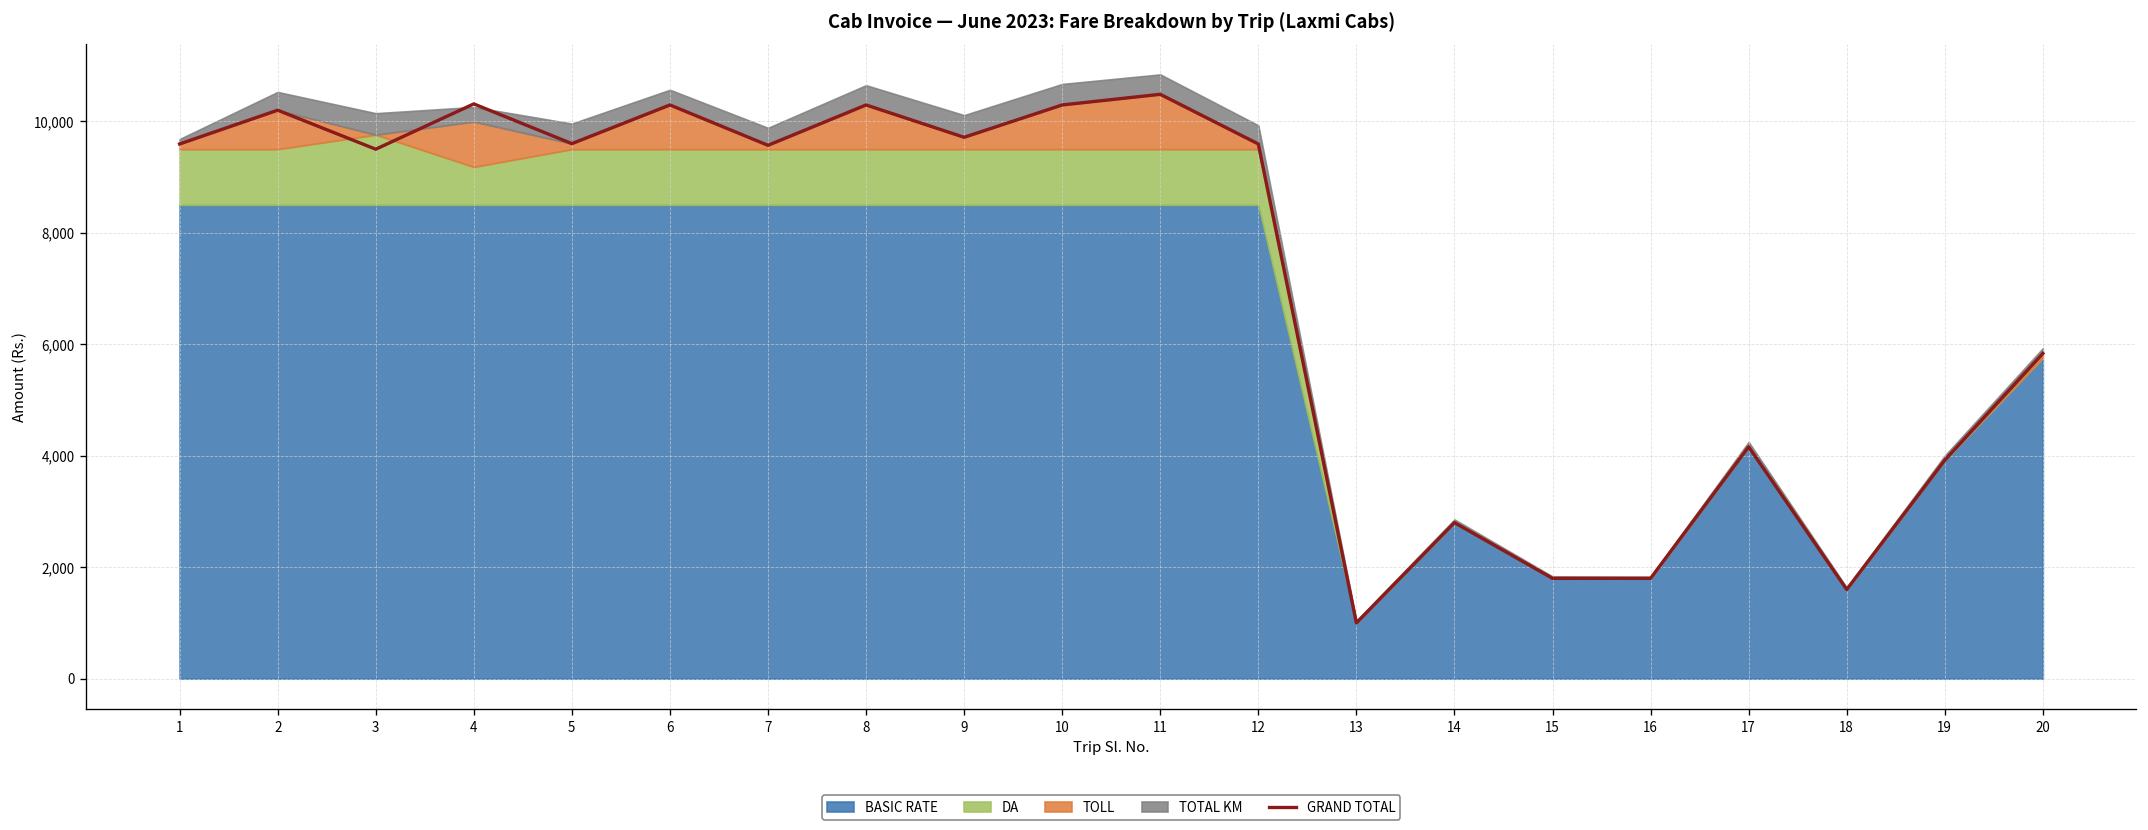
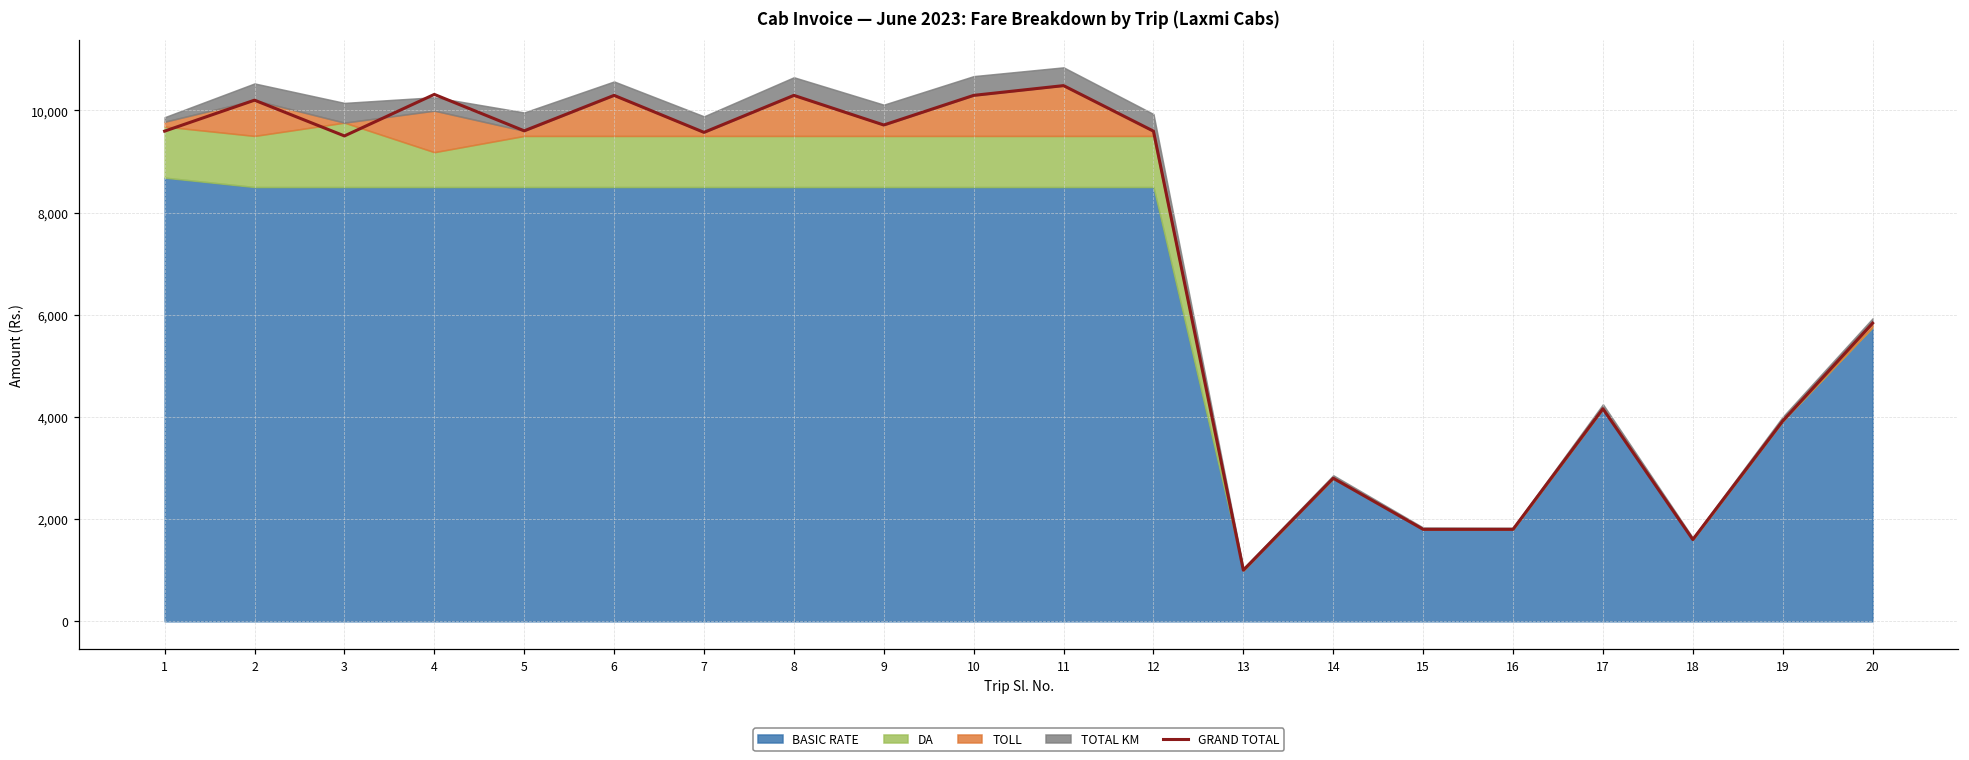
BASIC RATE, 1: 8,500 -> 8,700
